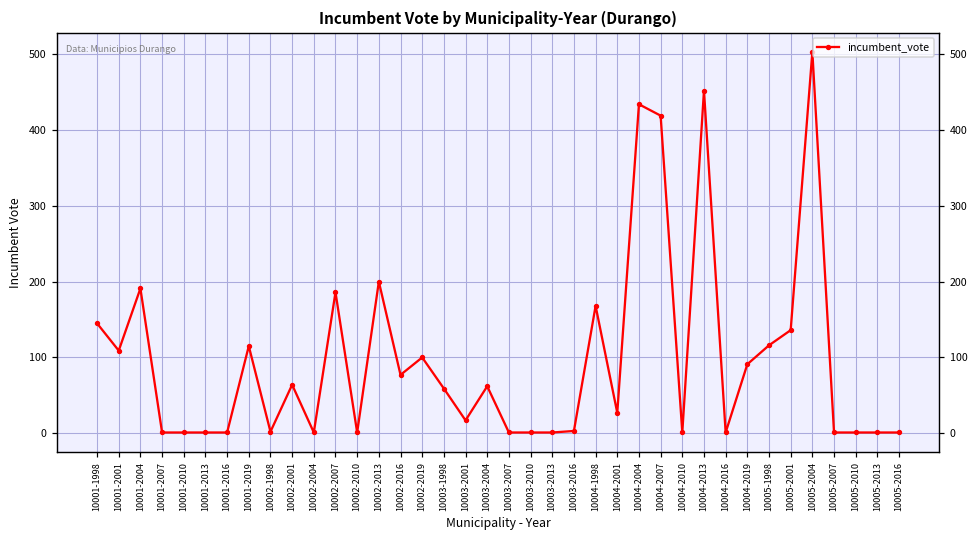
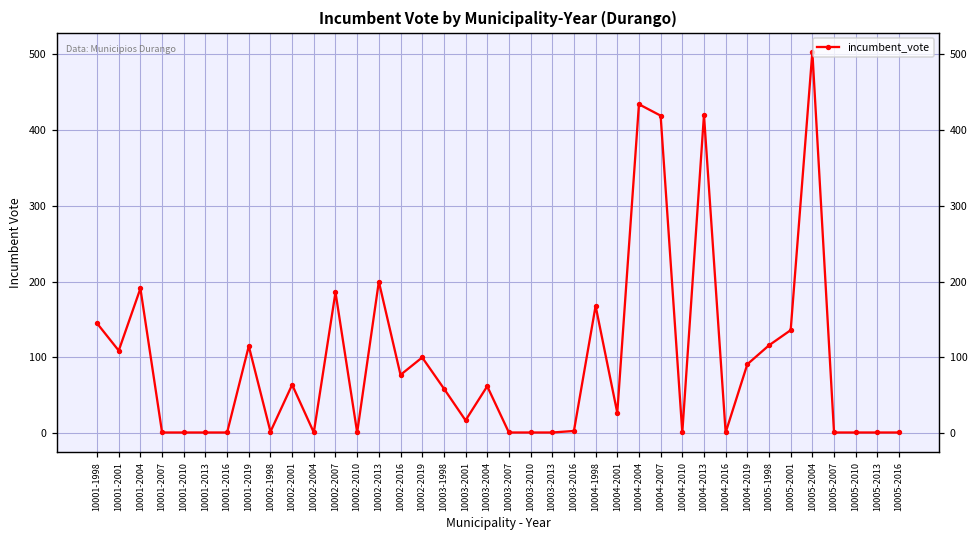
10004-2013: 450 -> 420
